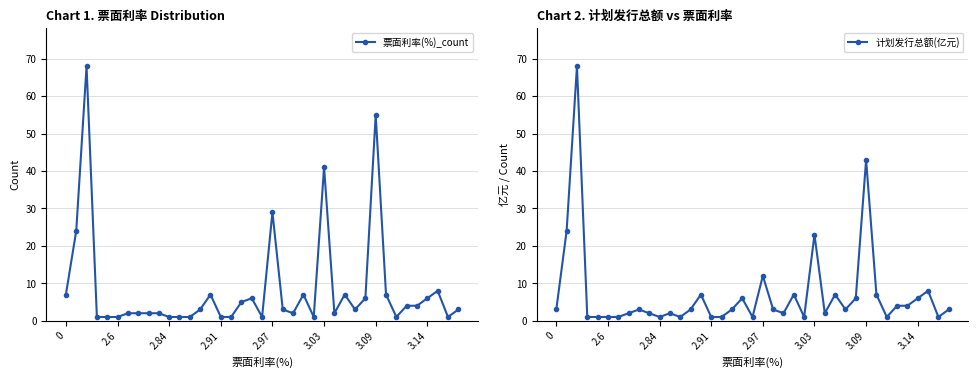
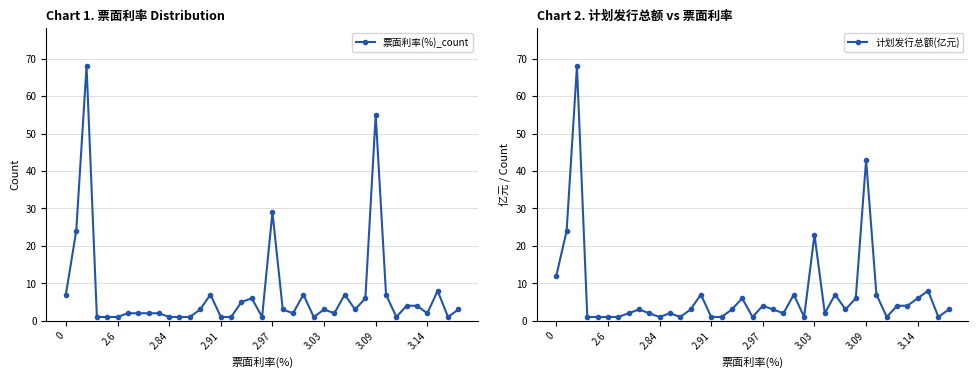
Chart 1. 票面利率 Distribution, 3.03: 41 -> 3
Chart 1. 票面利率 Distribution, 3.14: 6 -> 2
Chart 2. 计划发行总额 vs 票面利率, 0: 3 -> 12
Chart 2. 计划发行总额 vs 票面利率, 2.97: 12 -> 4
